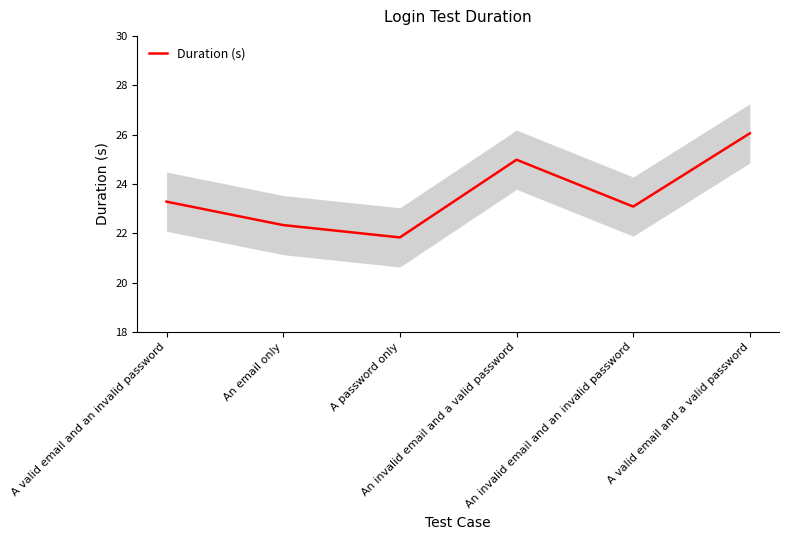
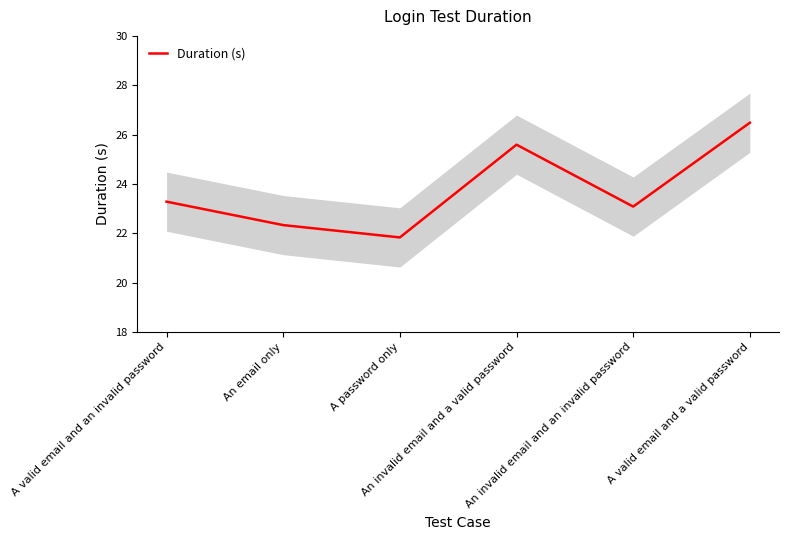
Duration (s), An invalid email and a valid password: 25.0 -> 25.6
Duration (s), A valid email and a valid password: 26.1 -> 26.5
